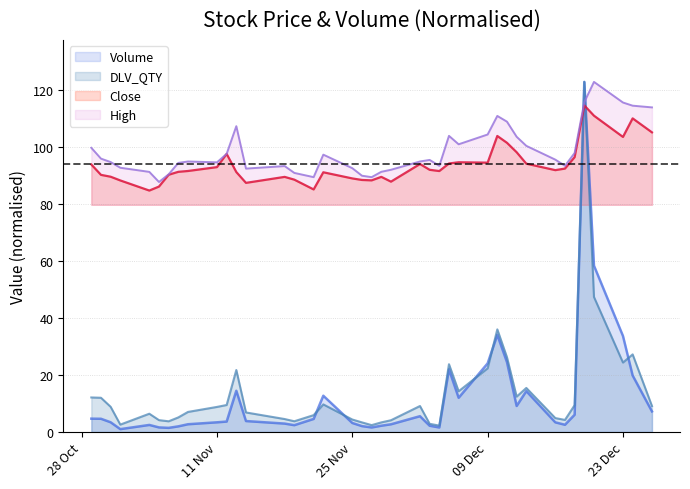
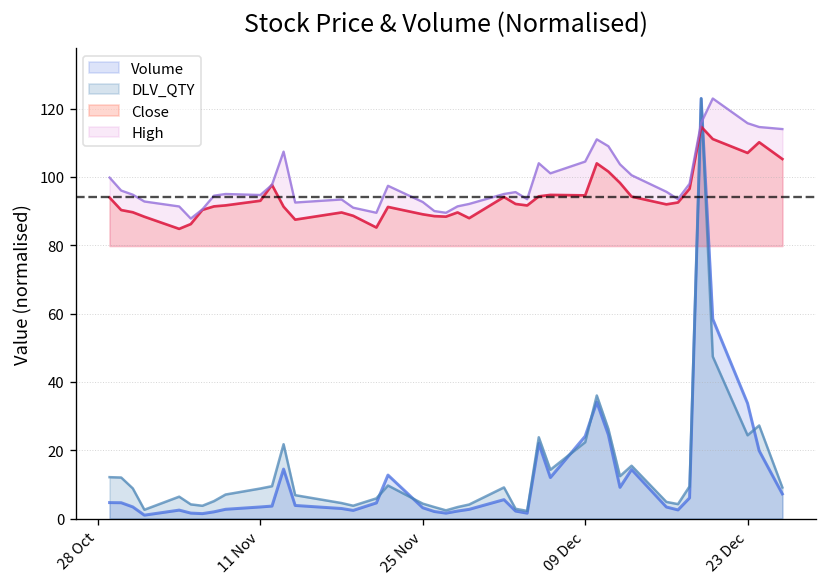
Close, 23 Dec: 104 -> 107
